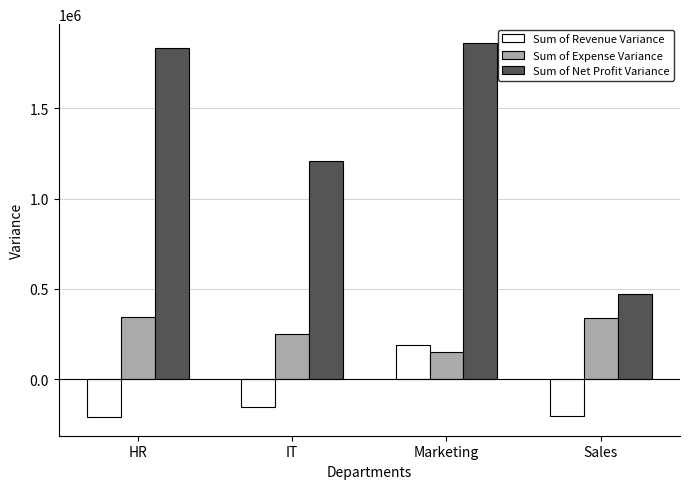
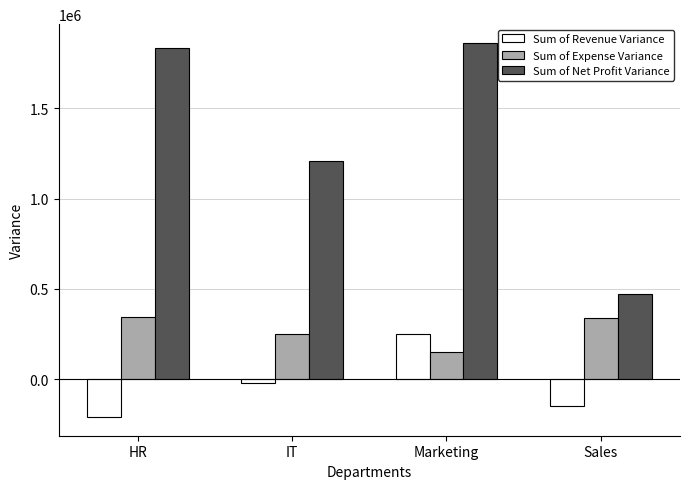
Sum of Revenue Variance, IT: -150000 -> -20000
Sum of Revenue Variance, Marketing: 190000 -> 250000
Sum of Revenue Variance, Sales: -200000 -> -150000
